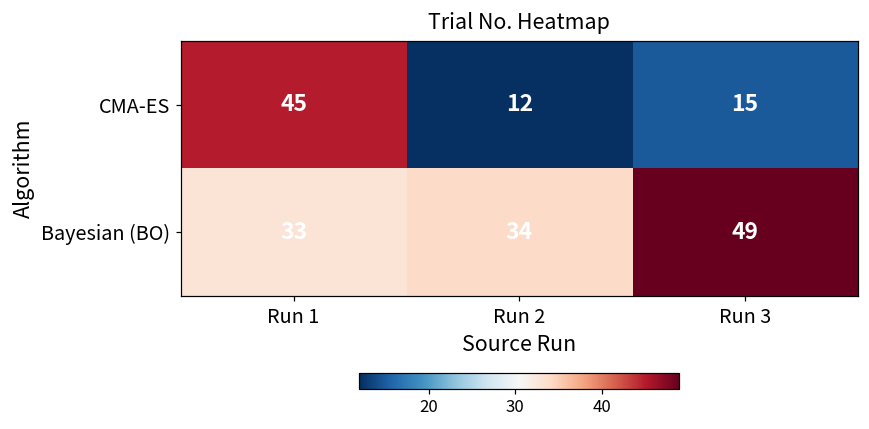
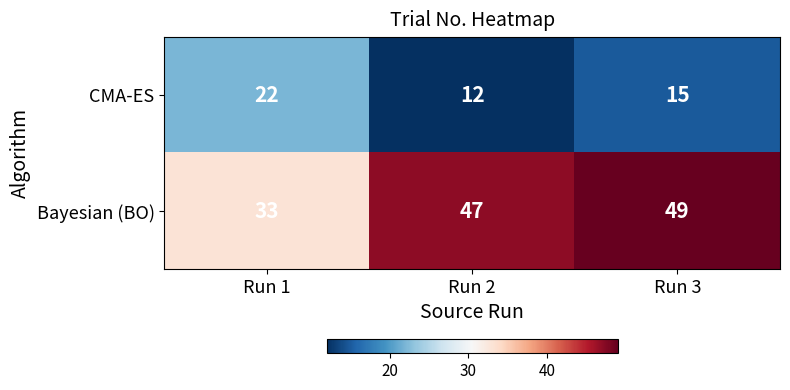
CMA-ES, Run 1: 45 -> 22
Bayesian (BO), Run 2: 34 -> 47
